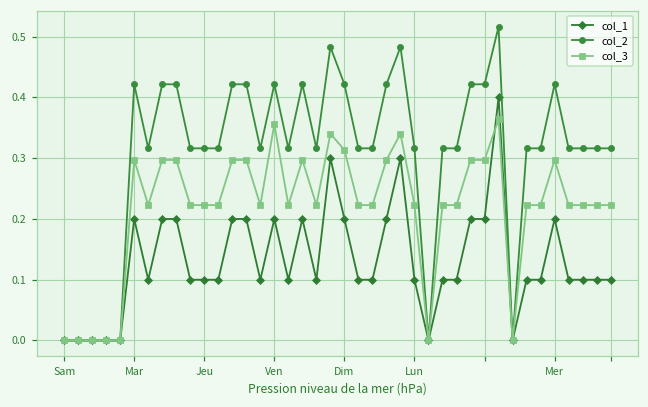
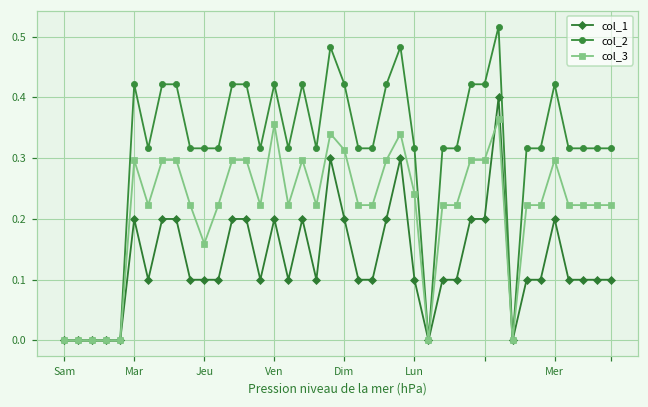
col_3, Jeu: 0.22 -> 0.16
col_3, Lun: 0.22 -> 0.24
